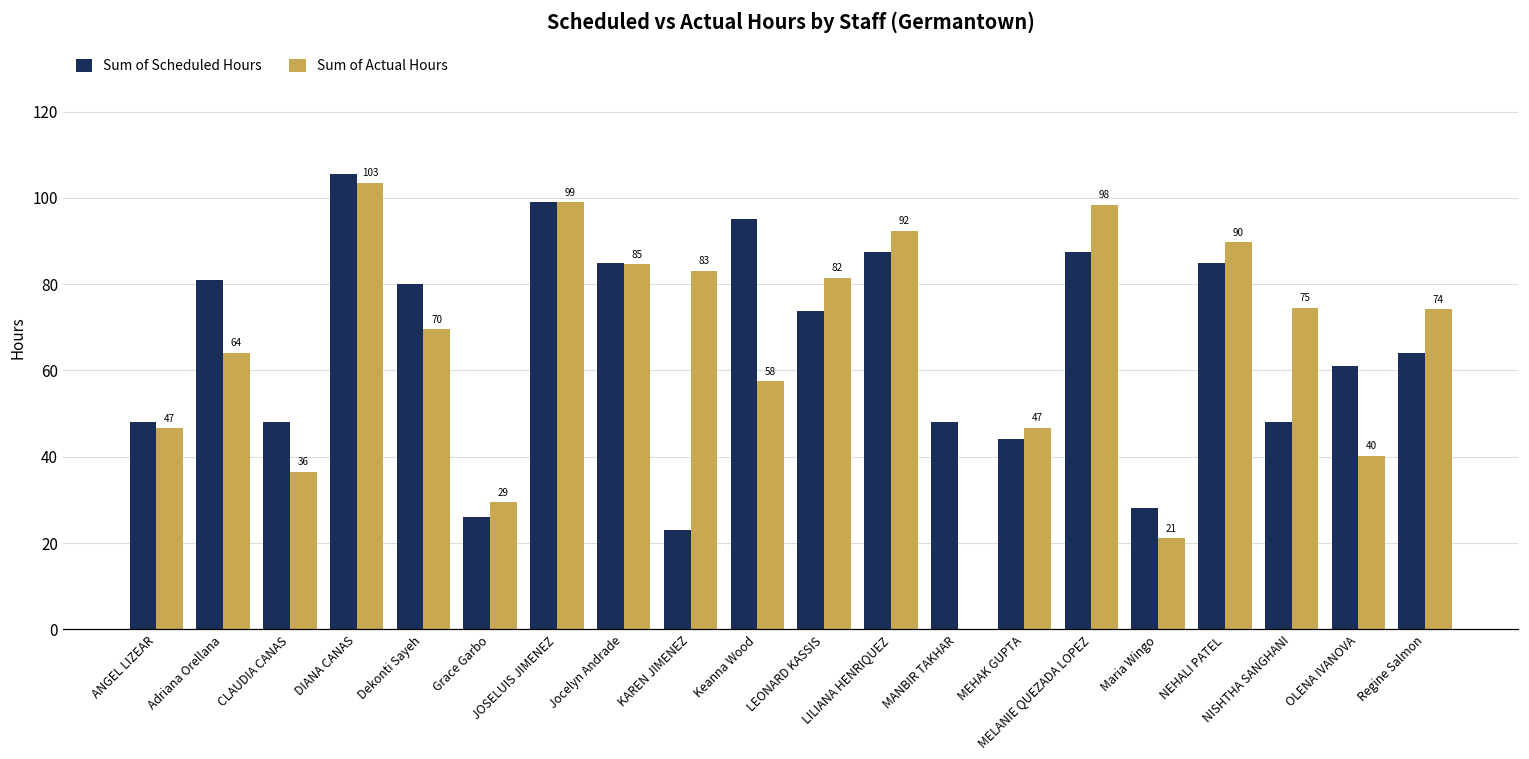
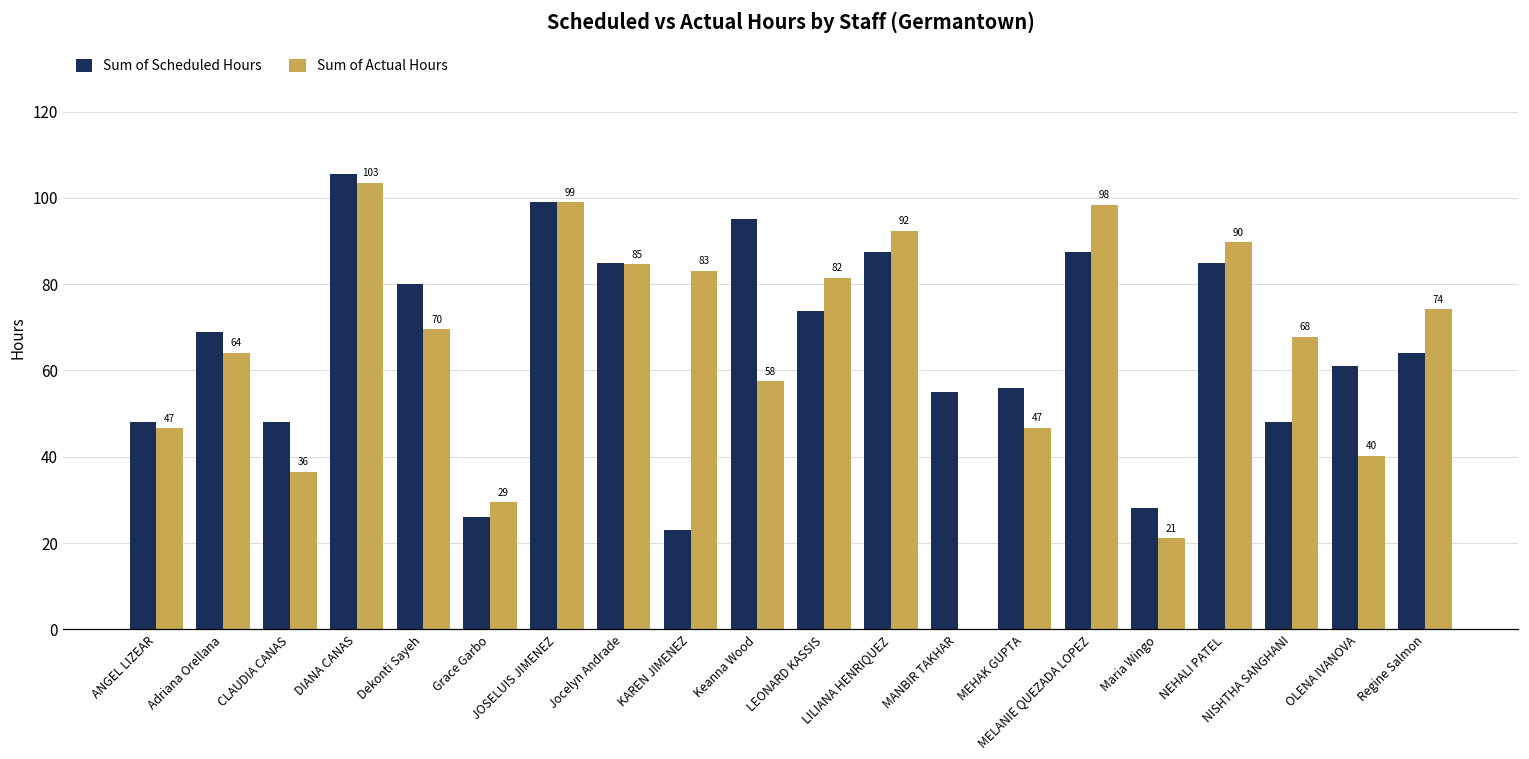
Sum of Scheduled Hours, Adriana Orellana: 81 -> 69
Sum of Scheduled Hours, MANBIR TAKHAR: 48 -> 55
Sum of Scheduled Hours, MEHAK GUPTA: 44 -> 56
Sum of Actual Hours, NISHTHA SANGHANI: 75 -> 68
